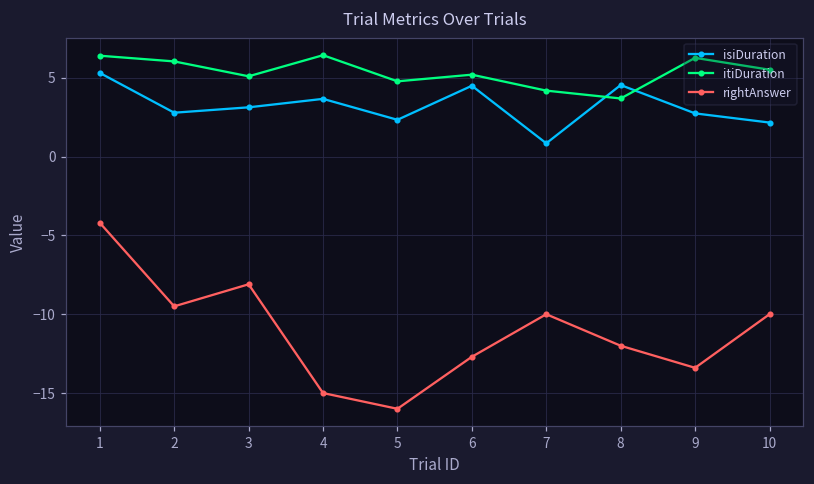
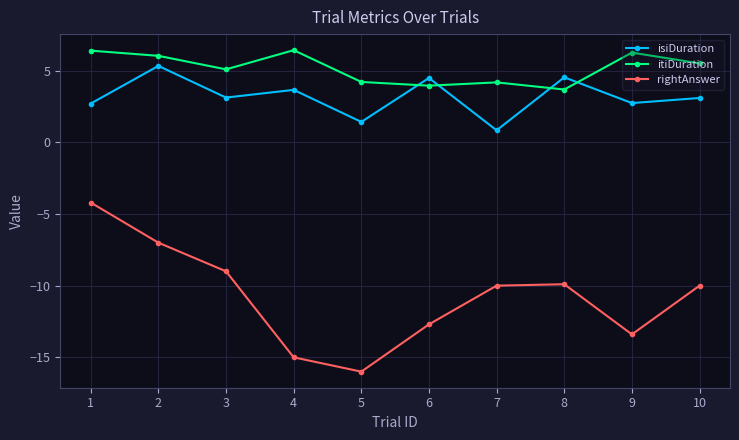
isiDuration, 1: 5.3 -> 2.7
isiDuration, 2: 2.8 -> 5.3
rightAnswer, 2: -9.5 -> -7.0
rightAnswer, 3: -8.1 -> -9.0
isiDuration, 5: 2.3 -> 1.4
itiDuration, 5: 4.8 -> 4.2
itiDuration, 6: 5.2 -> 4.0
rightAnswer, 8: -12.0 -> -9.9
isiDuration, 10: 2.2 -> 3.1
